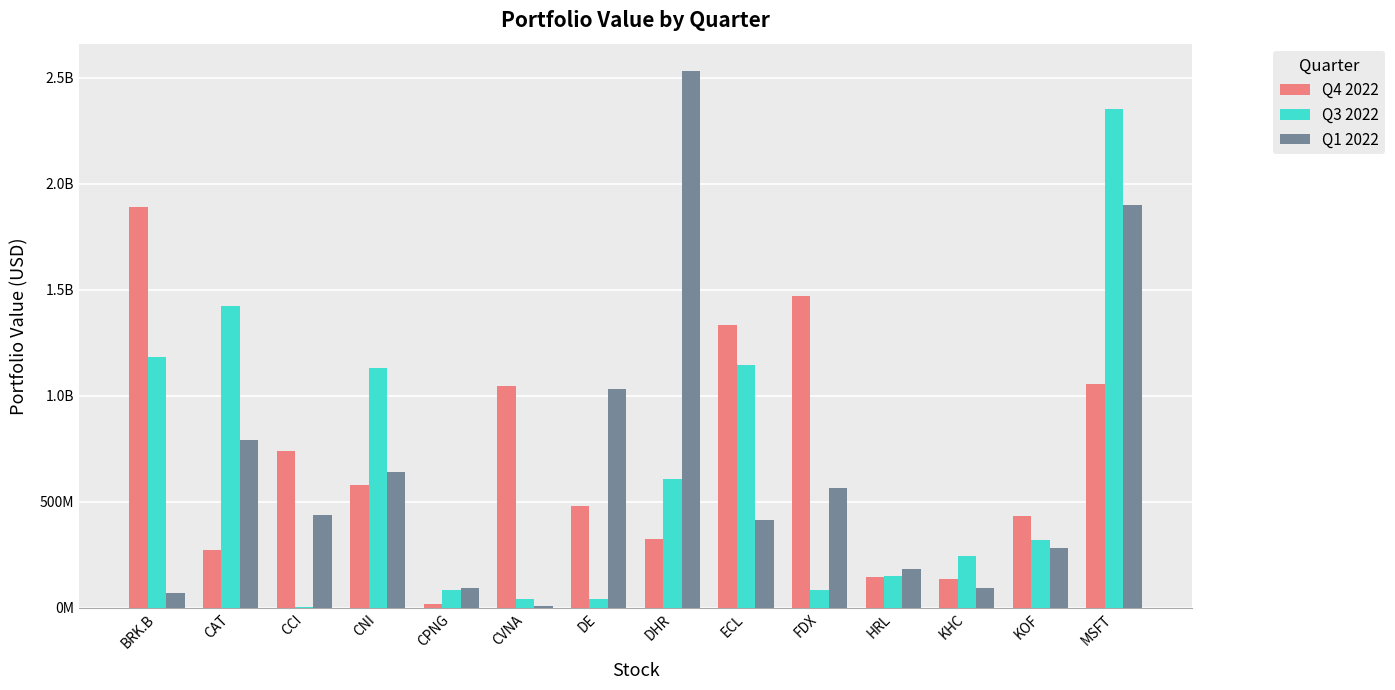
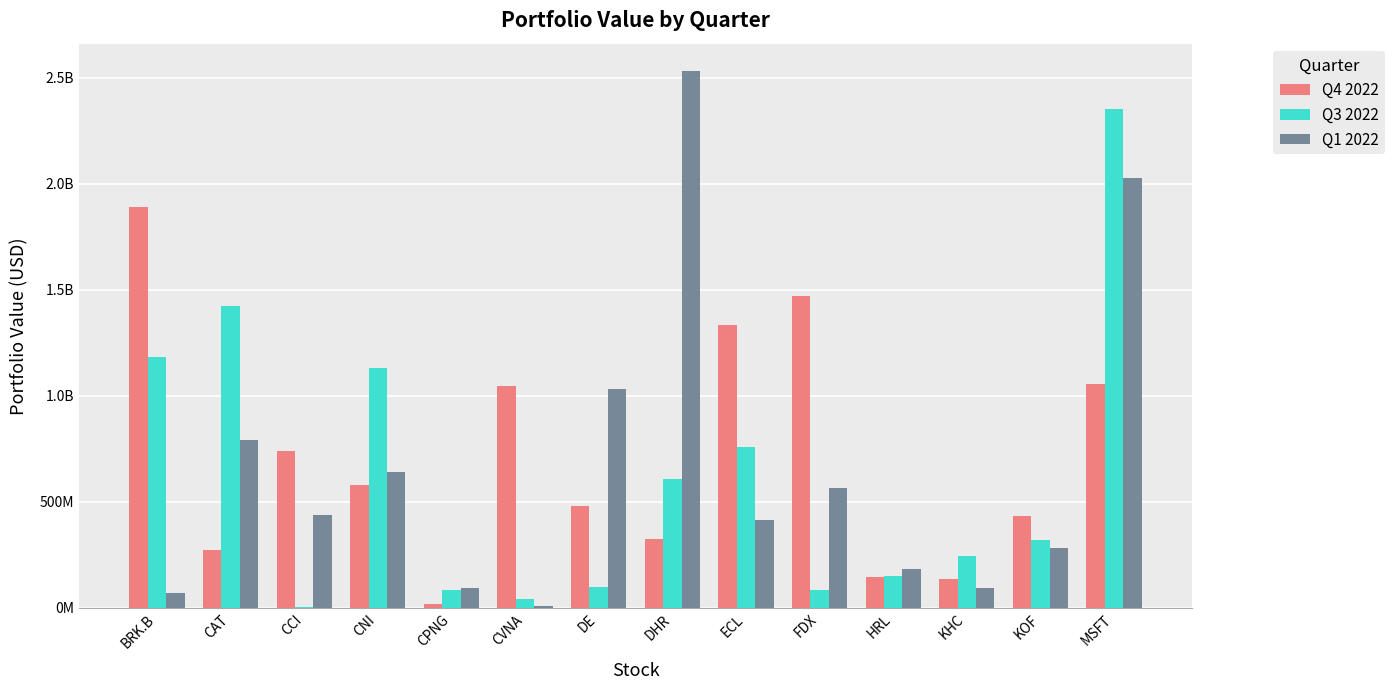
Q3 2022, DE: 40000000 -> 100000000
Q3 2022, ECL: 1150000000 -> 760000000
Q1 2022, MSFT: 1900000000 -> 2020000000
